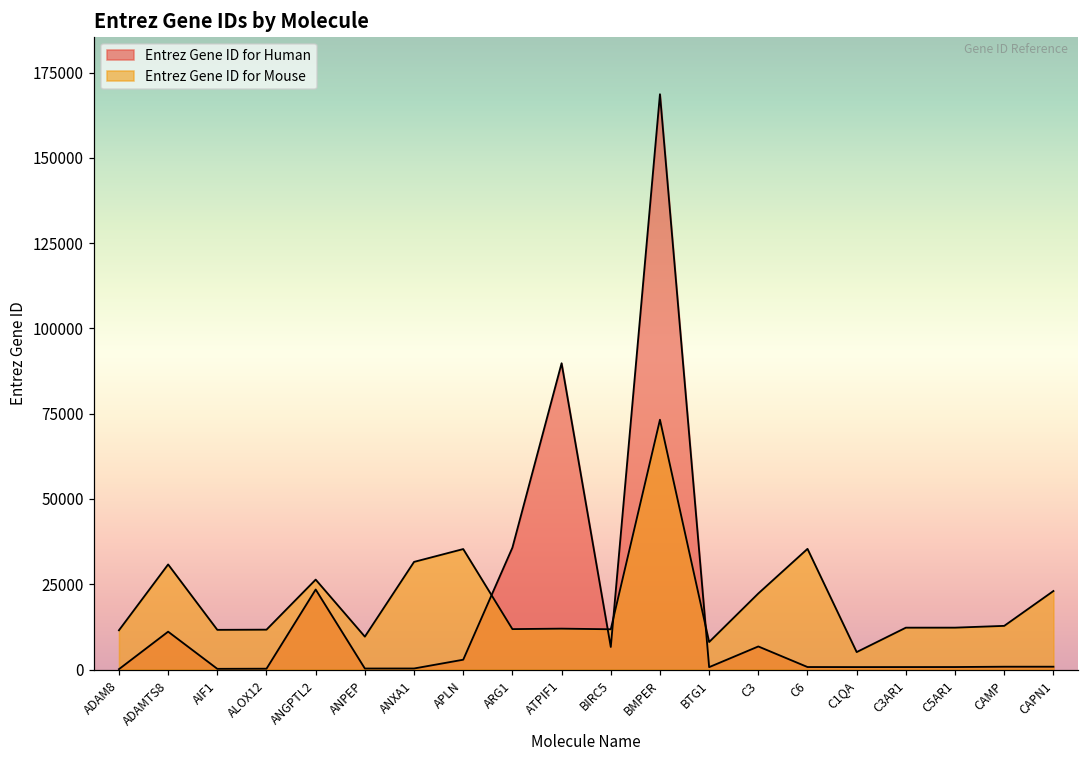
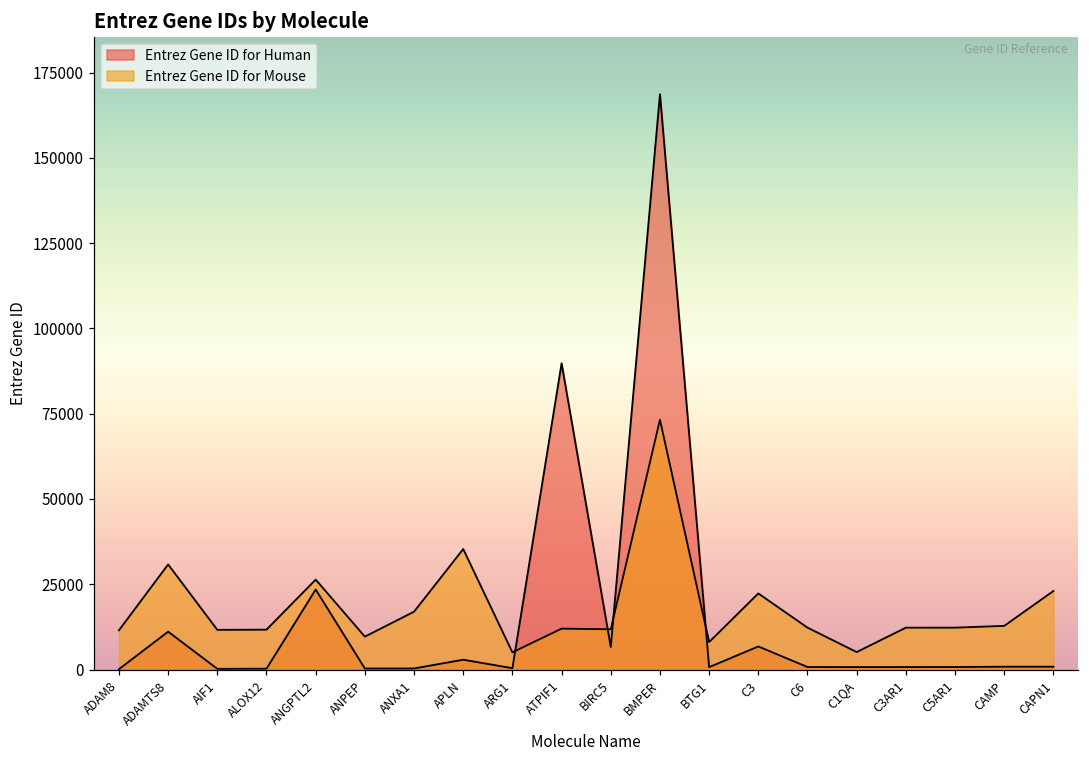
Entrez Gene ID for Mouse, ANXA1: 32000 -> 17000
Entrez Gene ID for Human, ARG1: 36000 -> 0
Entrez Gene ID for Mouse, ARG1: 12000 -> 5000
Entrez Gene ID for Mouse, C6: 35000 -> 12000
